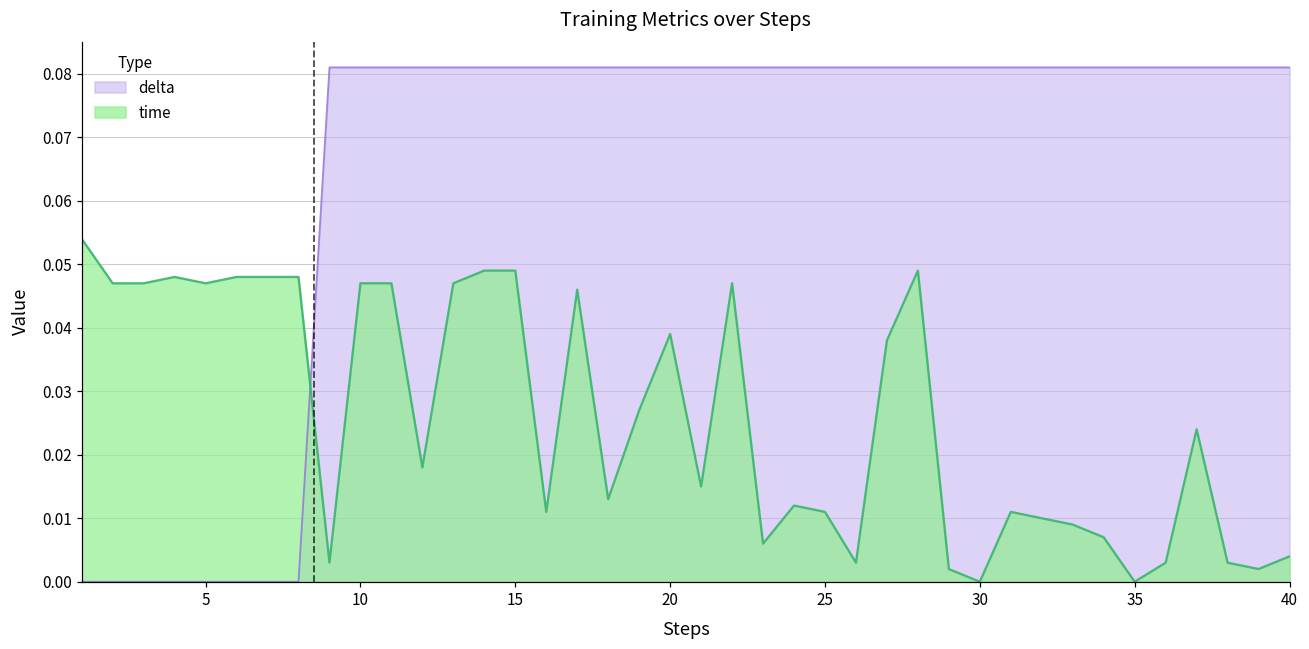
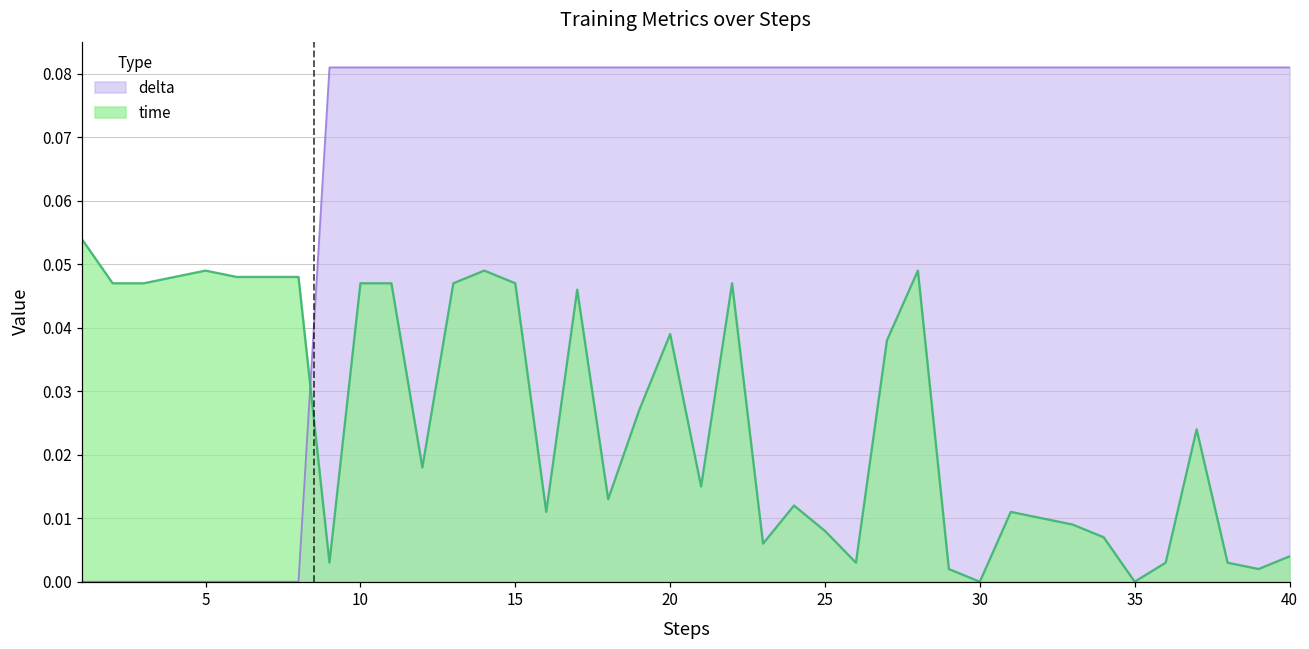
time, 5: 0.047 -> 0.049
time, 15: 0.049 -> 0.047
time, 25: 0.011 -> 0.008
